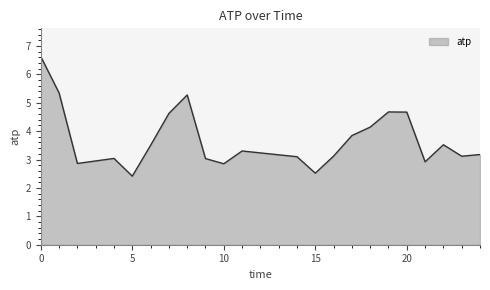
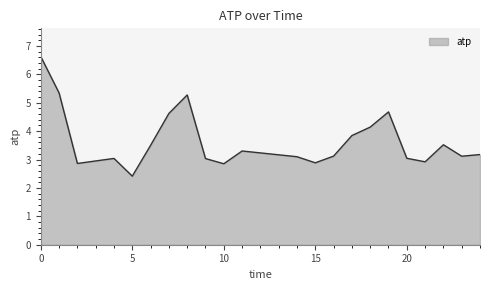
15: 2.5 -> 2.9
20: 4.7 -> 3.0
